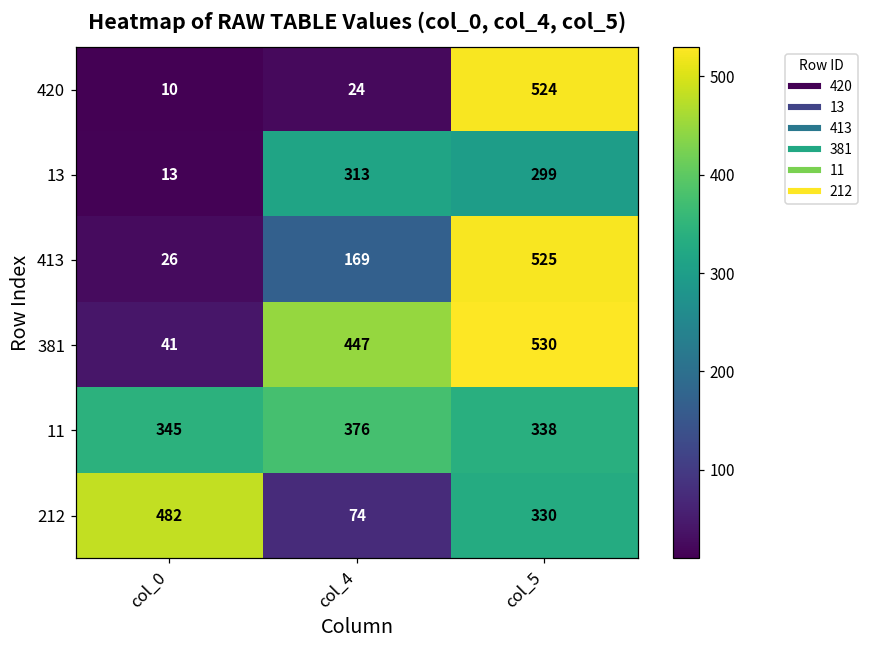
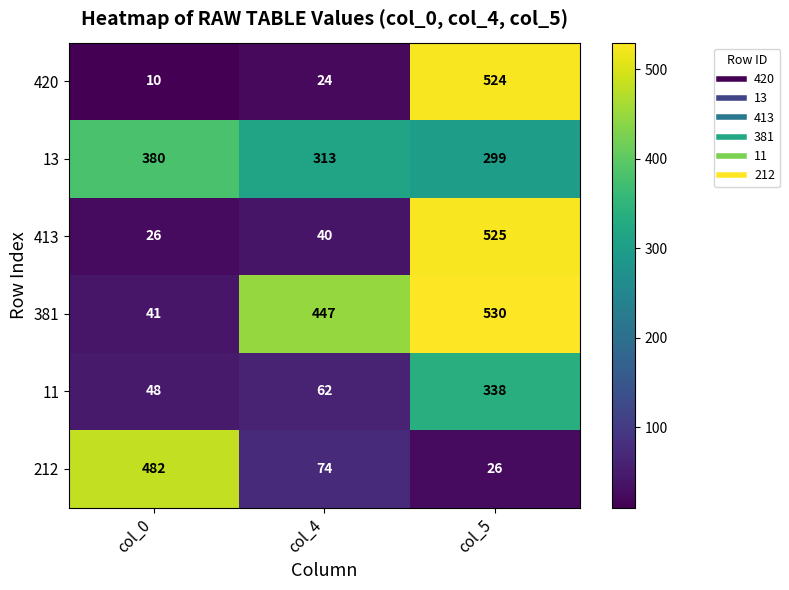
13, col_0: 13 -> 380
413, col_4: 169 -> 40
11, col_0: 345 -> 48
11, col_4: 376 -> 62
212, col_5: 330 -> 26
